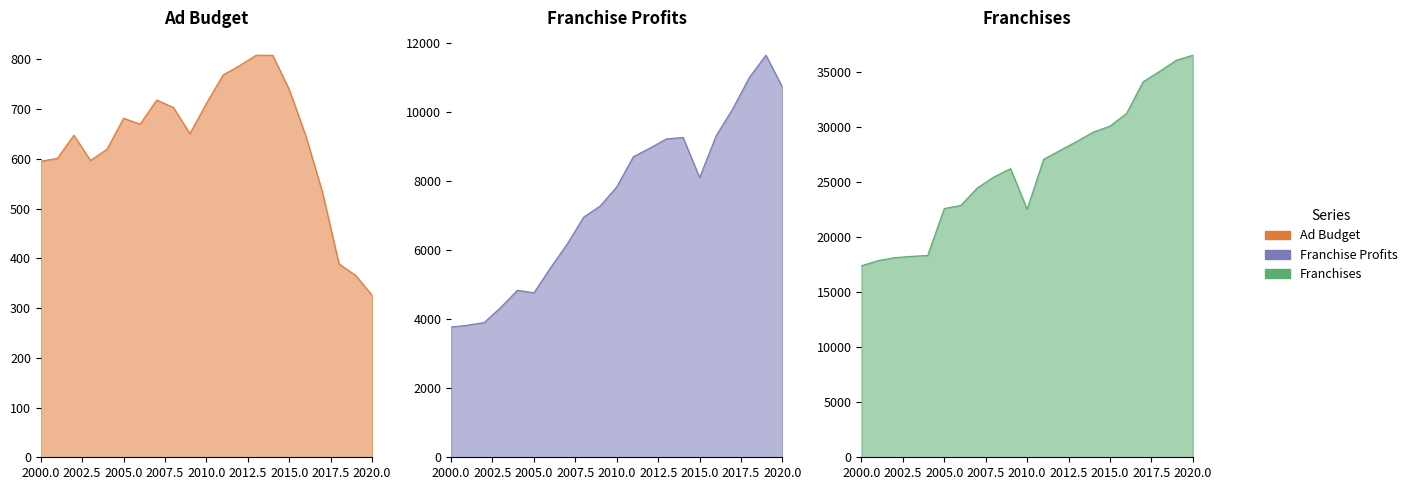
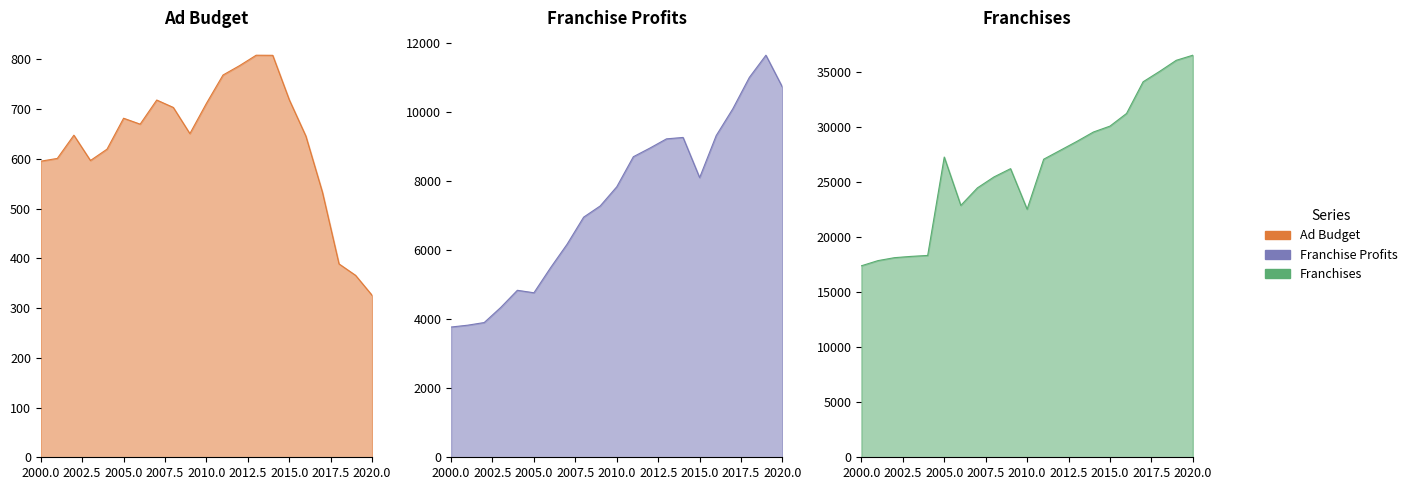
Ad Budget, 2015.0: 740 -> 720
Franchises, 2005.0: 22600 -> 27300
